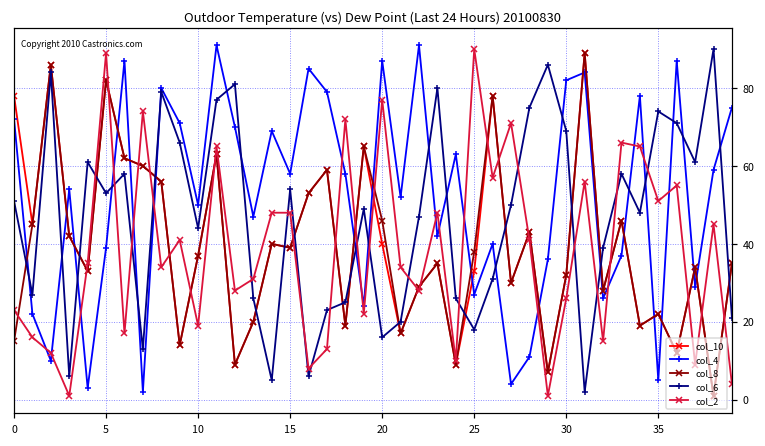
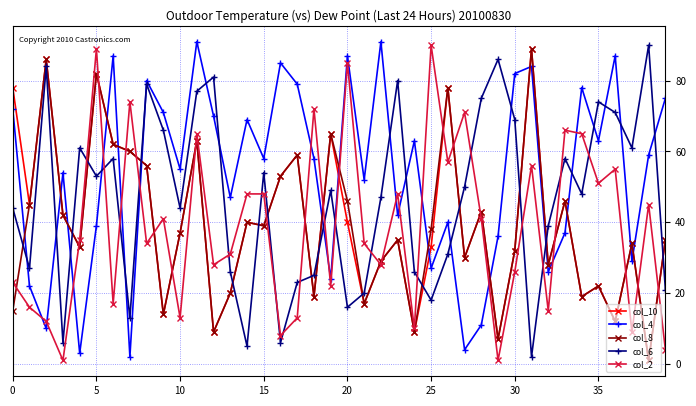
col_6, 0: 51 -> 44
col_4, 10: 50 -> 55
col_2, 10: 19 -> 13
col_2, 20: 77 -> 85
col_4, 35: 5 -> 63
